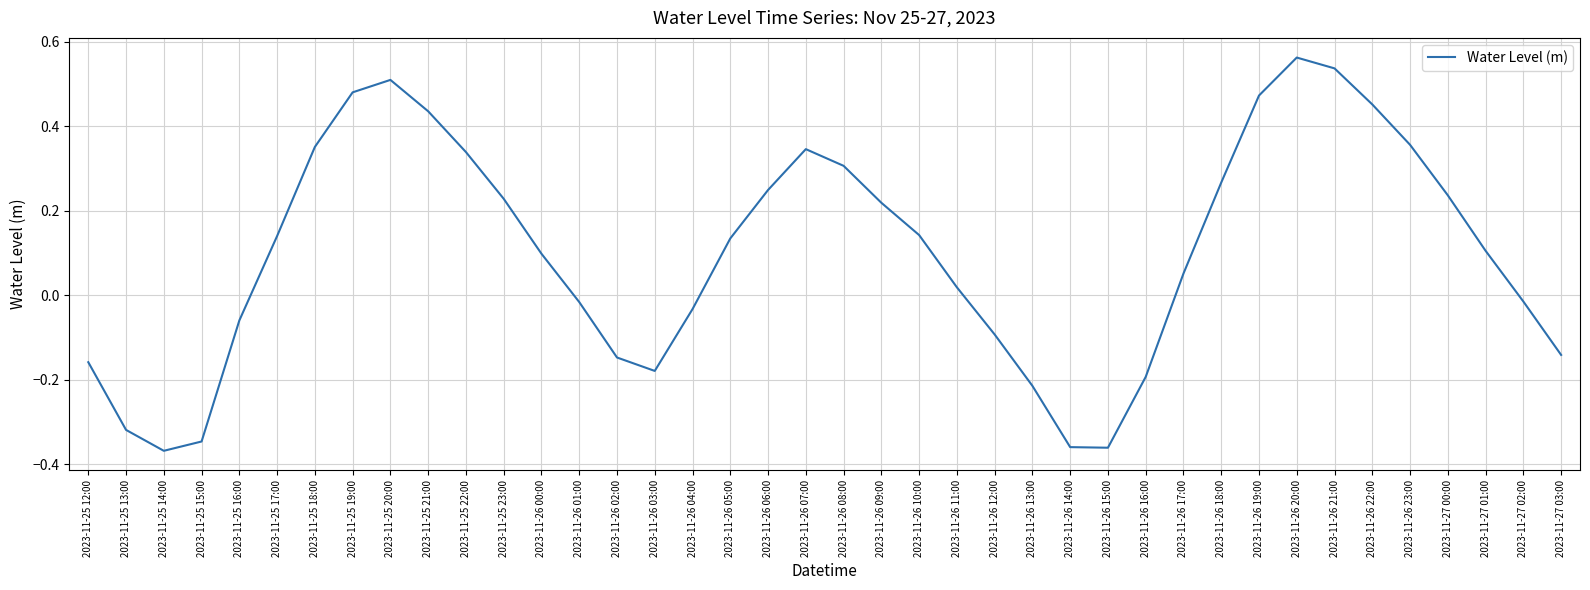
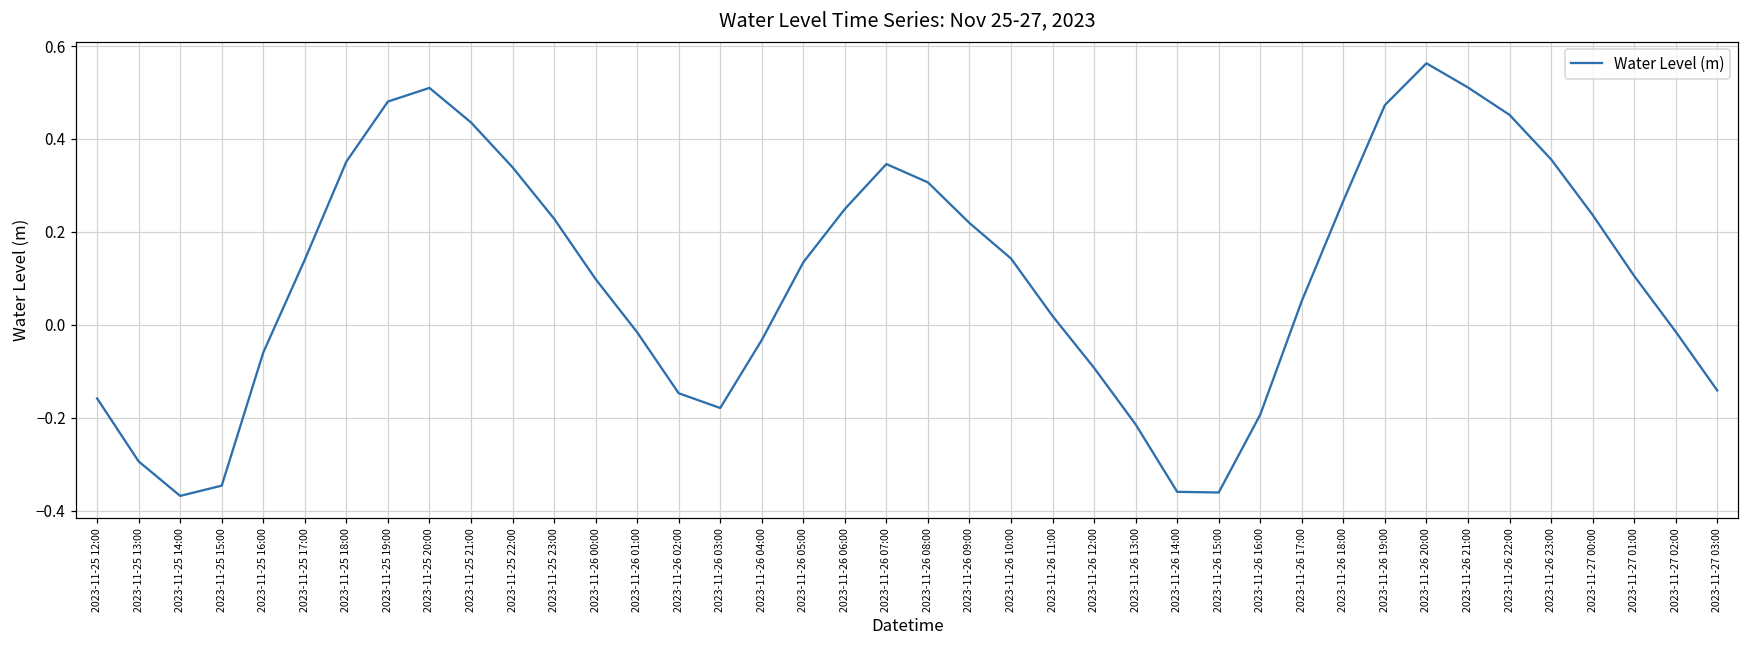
2023-11-25 13:00: -0.32 -> -0.29
2023-11-26 21:00: 0.54 -> 0.51
